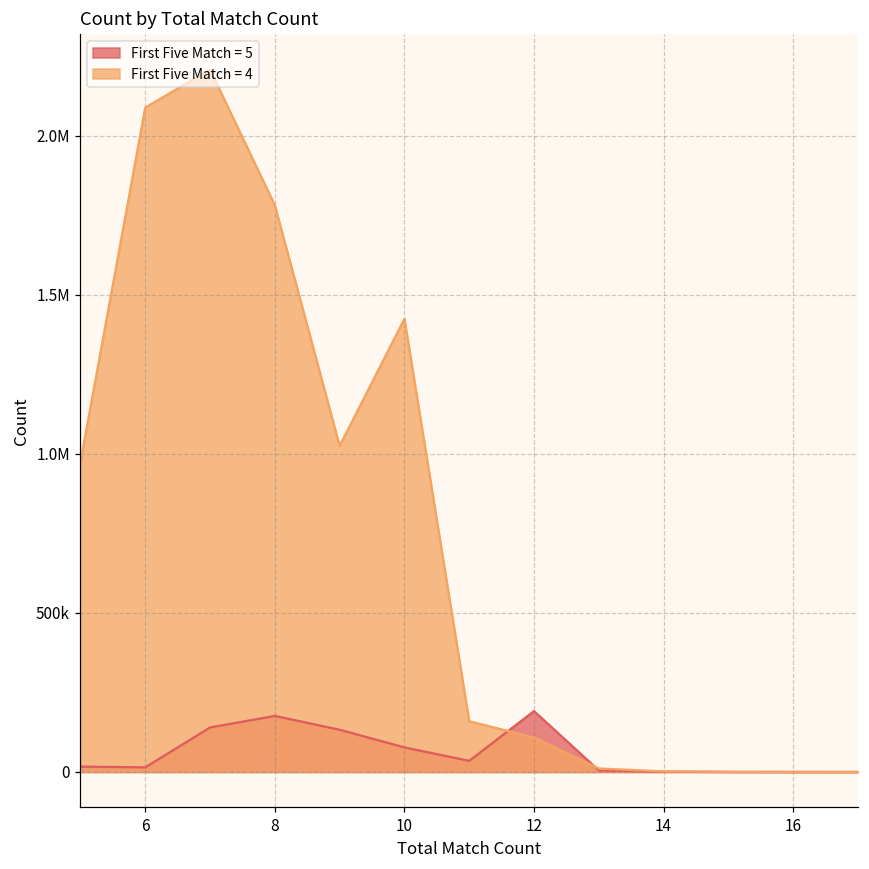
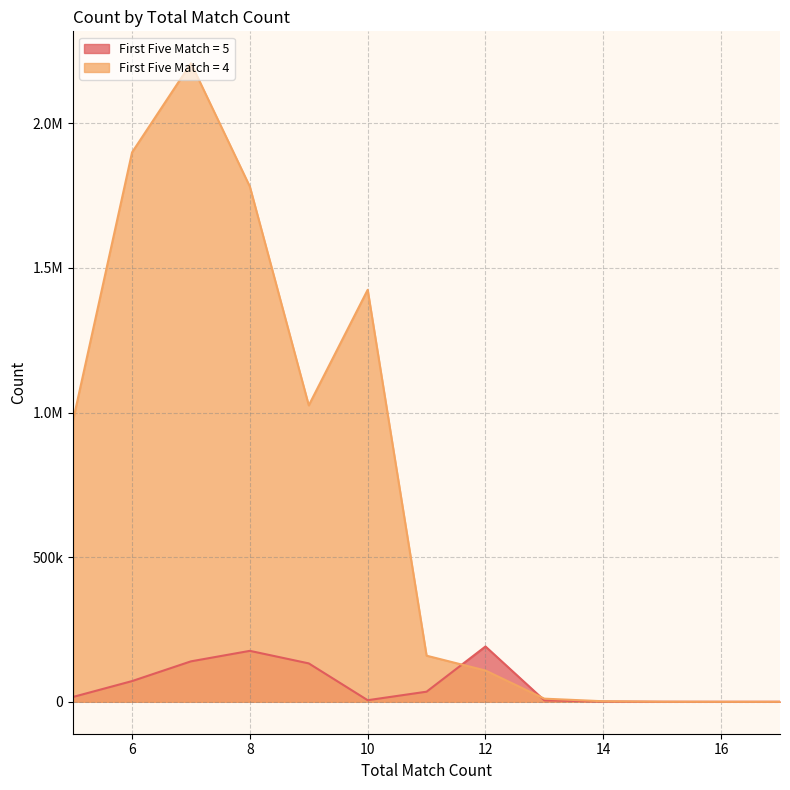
First Five Match = 5, 6: 10000 -> 70000
First Five Match = 4, 6: 2090000 -> 1900000
First Five Match = 5, 10: 80000 -> 10000
